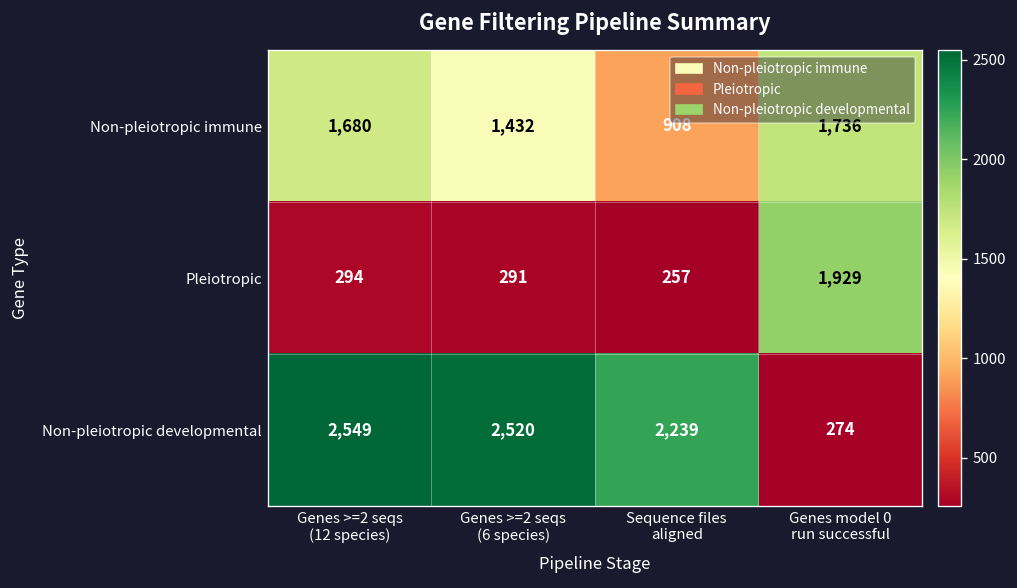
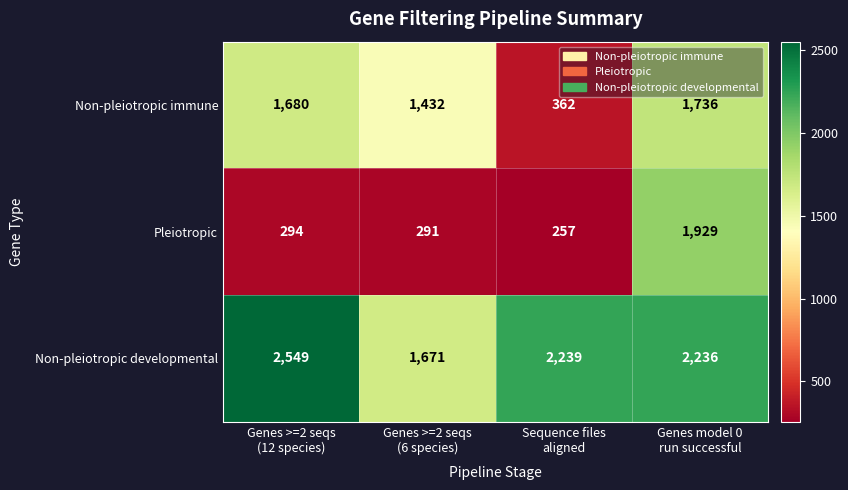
Non-pleiotropic immune, Sequence files aligned: 908 -> 362
Non-pleiotropic developmental, Genes >=2 seqs (6 species): 2,520 -> 1,671
Non-pleiotropic developmental, Genes model 0 run successful: 274 -> 2,236
